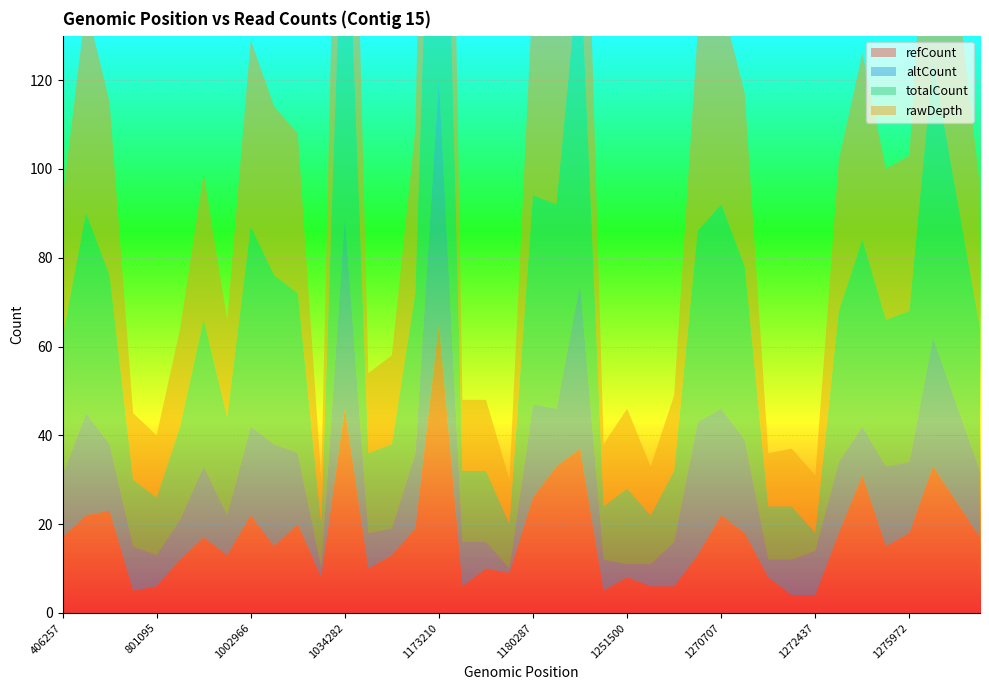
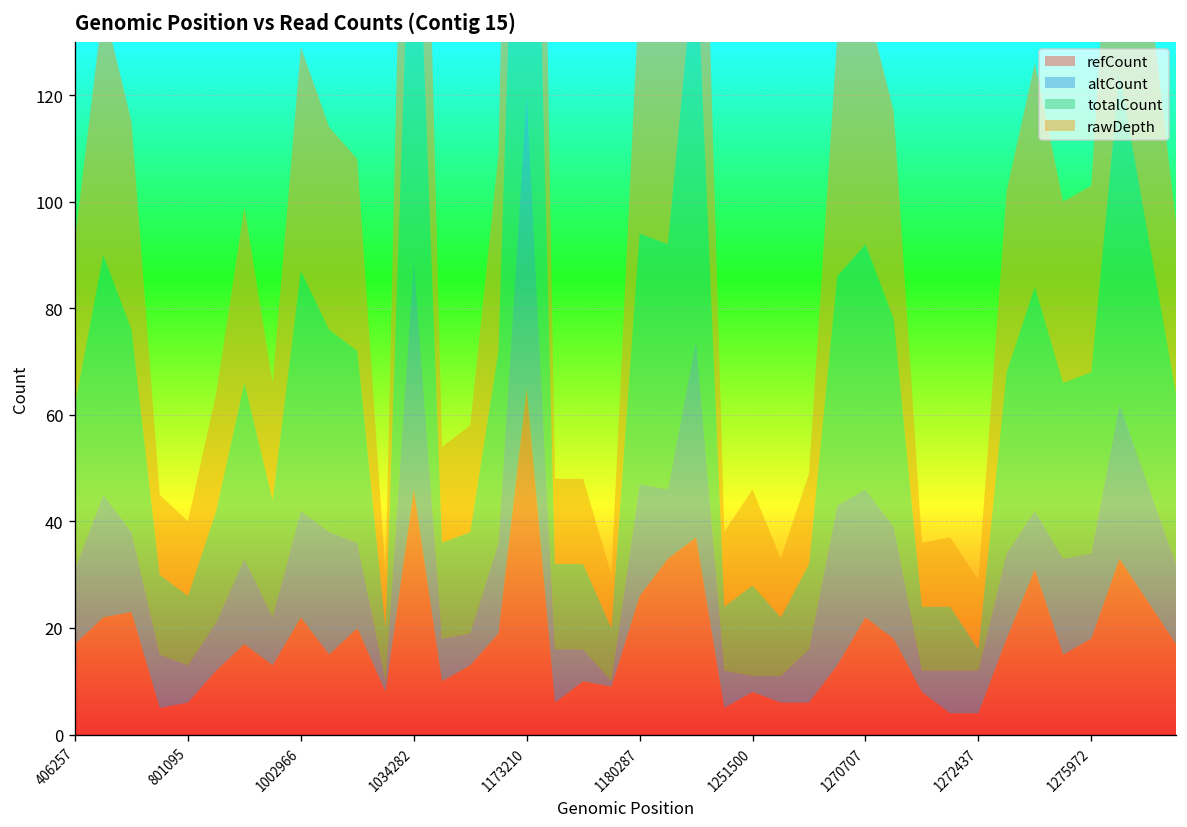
altCount, 1272437: 10 -> 8
